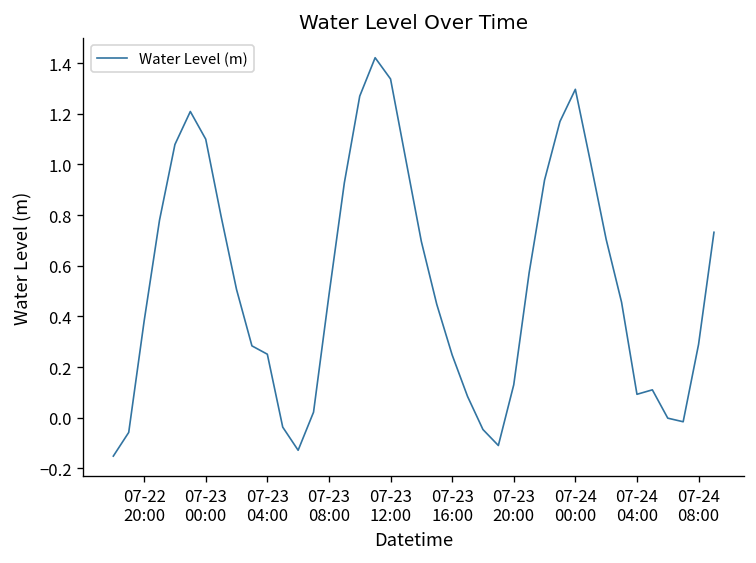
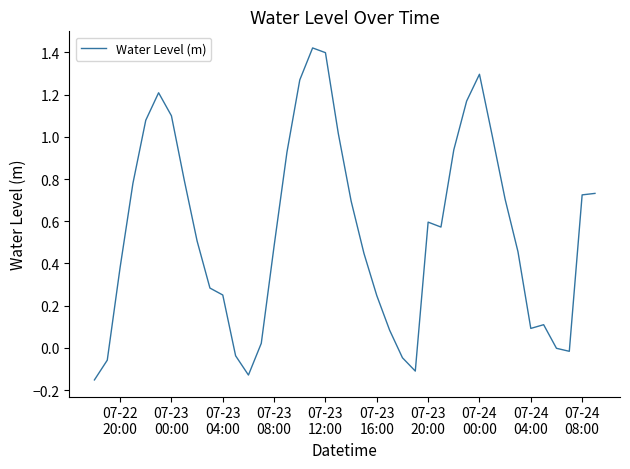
07-23 12:00: 1.34 -> 1.40
07-23 20:00: 0.13 -> 0.60
07-24 08:00: 0.29 -> 0.73
